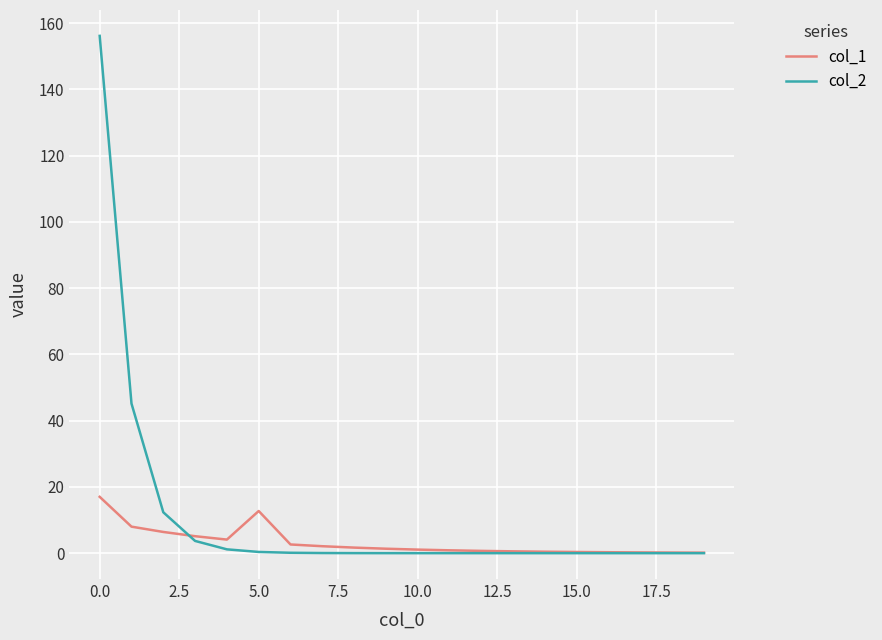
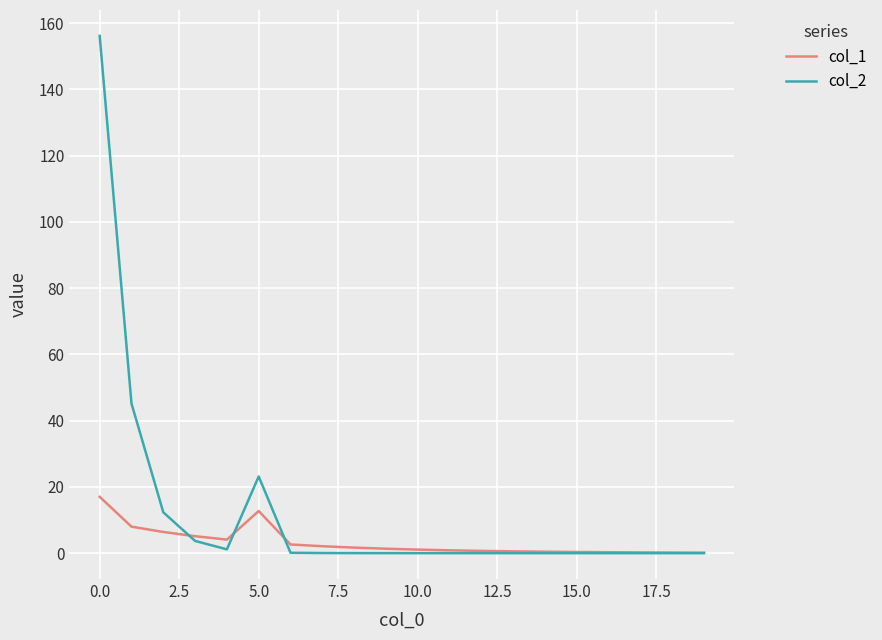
col_2, 5.0: 0 -> 23
